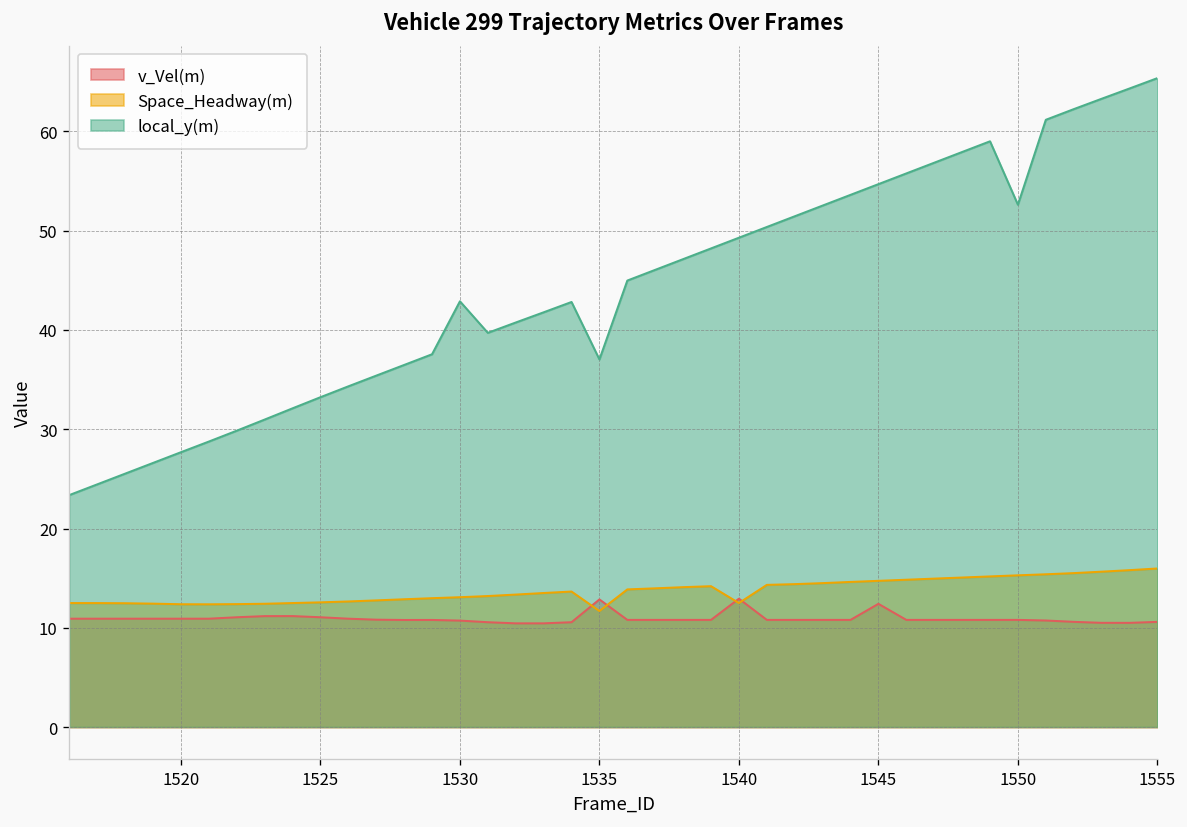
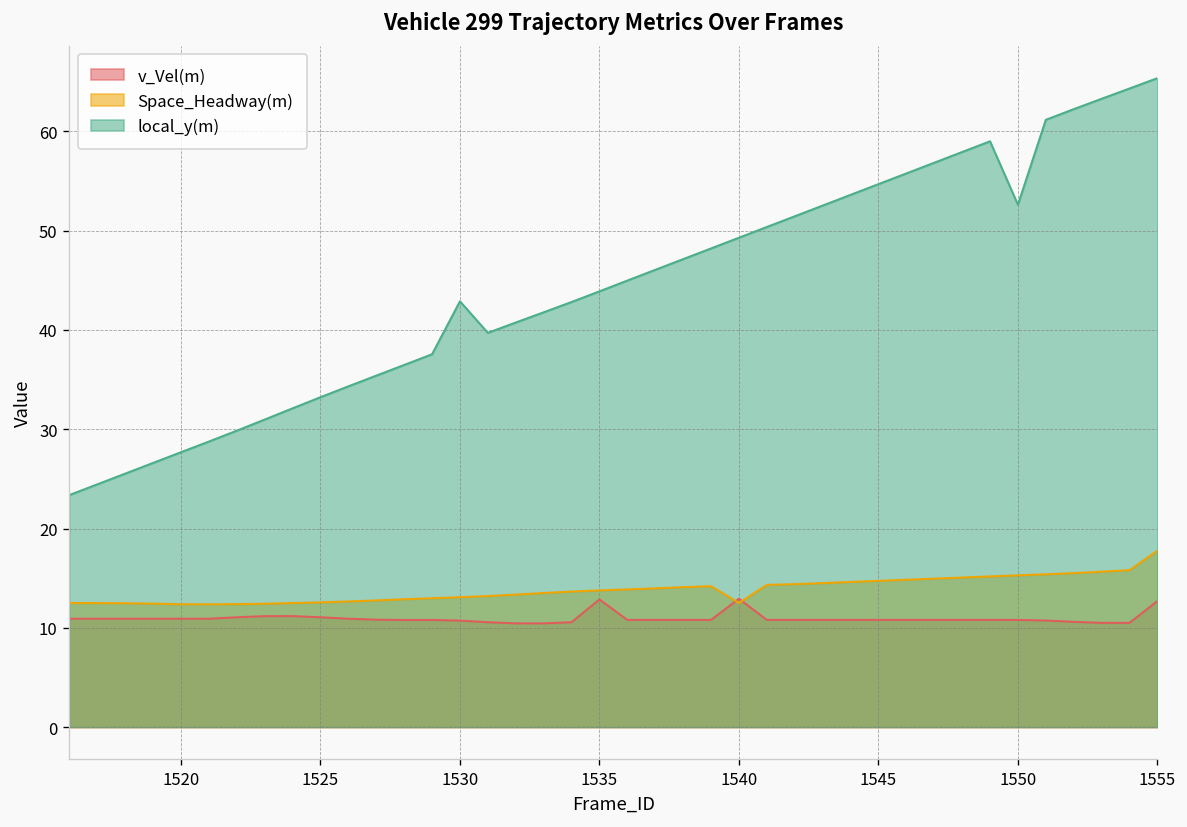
Space_Headway(m), 1535: 12 -> 14
local_y(m), 1535: 37 -> 44
v_Vel(m), 1545: 12 -> 11
v_Vel(m), 1555: 11 -> 13
Space_Headway(m), 1555: 16 -> 18
